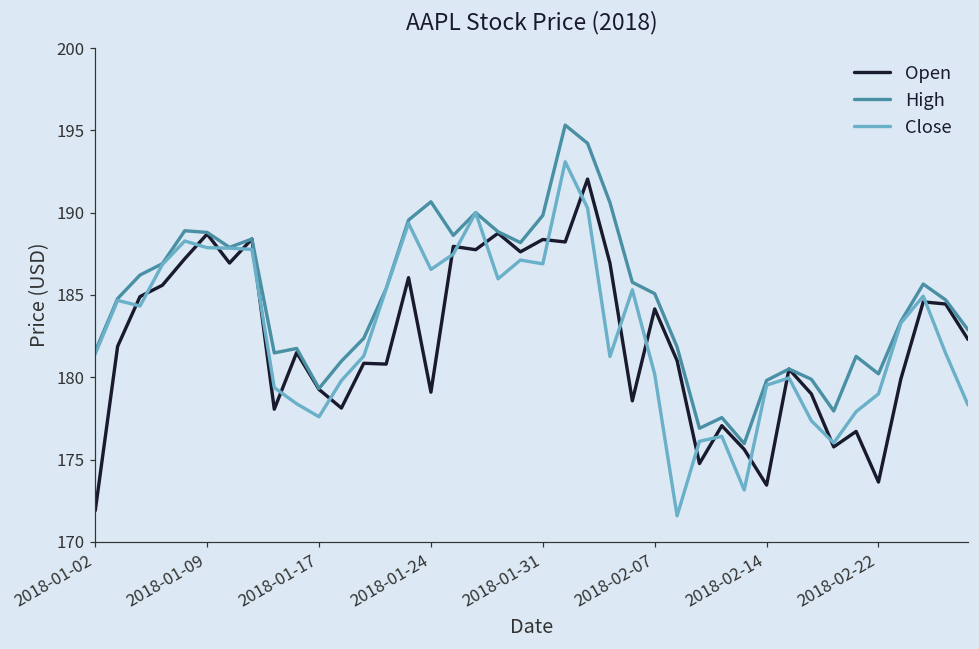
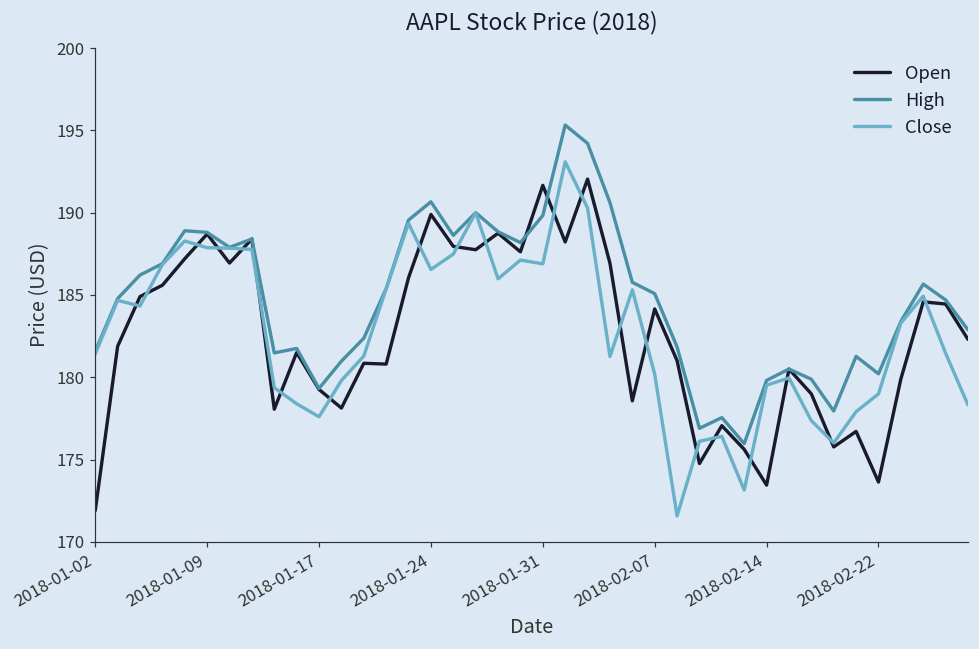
Open, 2018-01-24: 179.1 -> 189.9
Open, 2018-01-31: 188.4 -> 191.7
